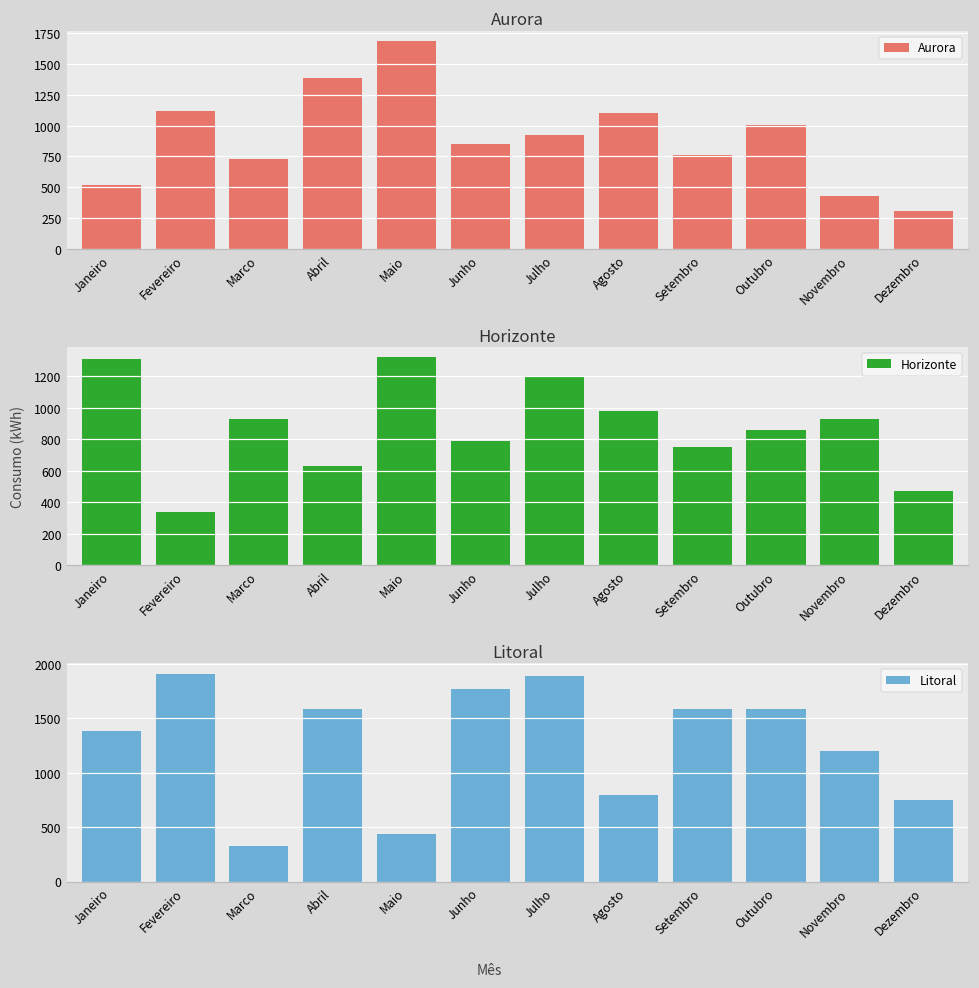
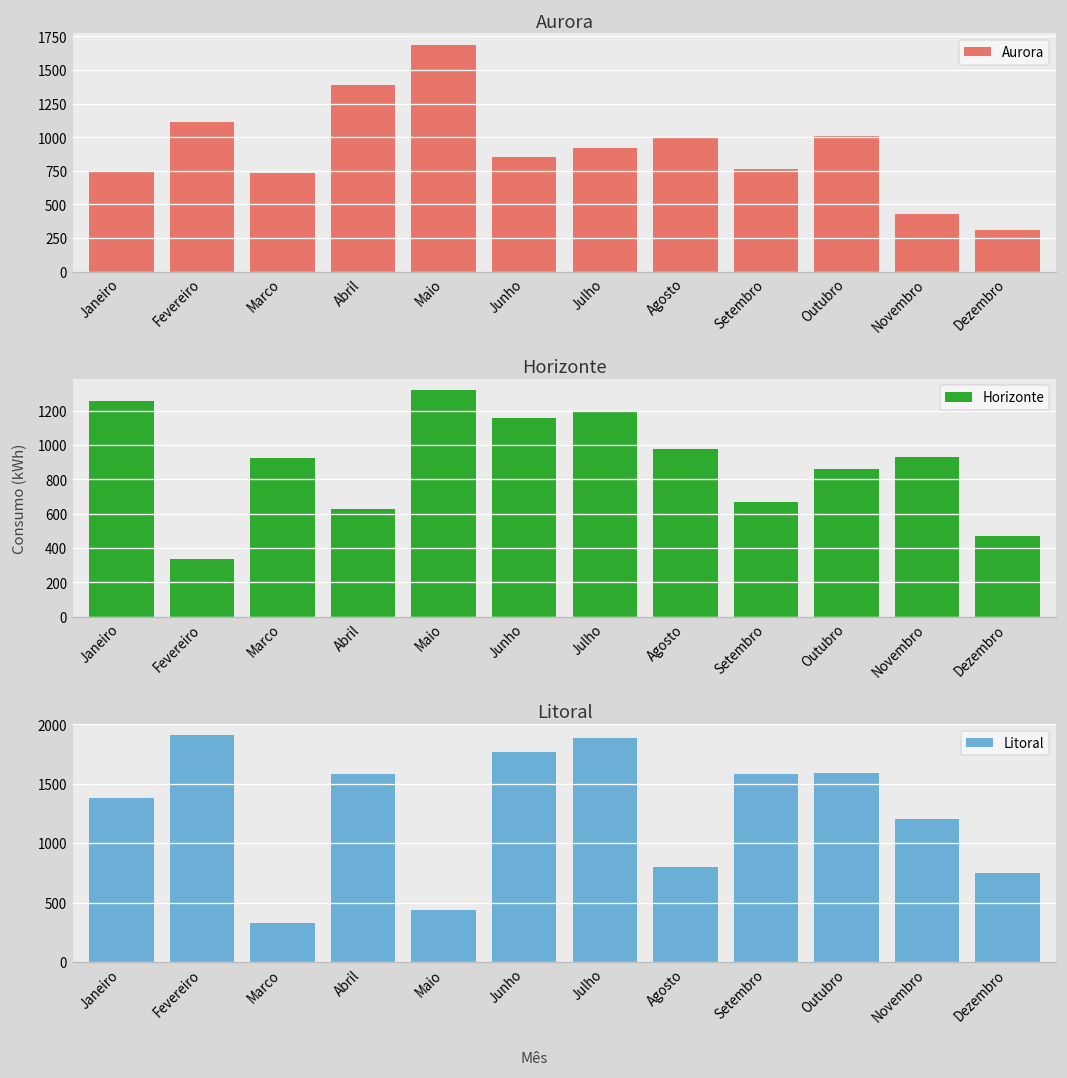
Aurora, Janeiro: 520 -> 750
Aurora, Agosto: 1100 -> 990
Horizonte, Janeiro: 1310 -> 1250
Horizonte, Junho: 790 -> 1160
Horizonte, Setembro: 750 -> 670
